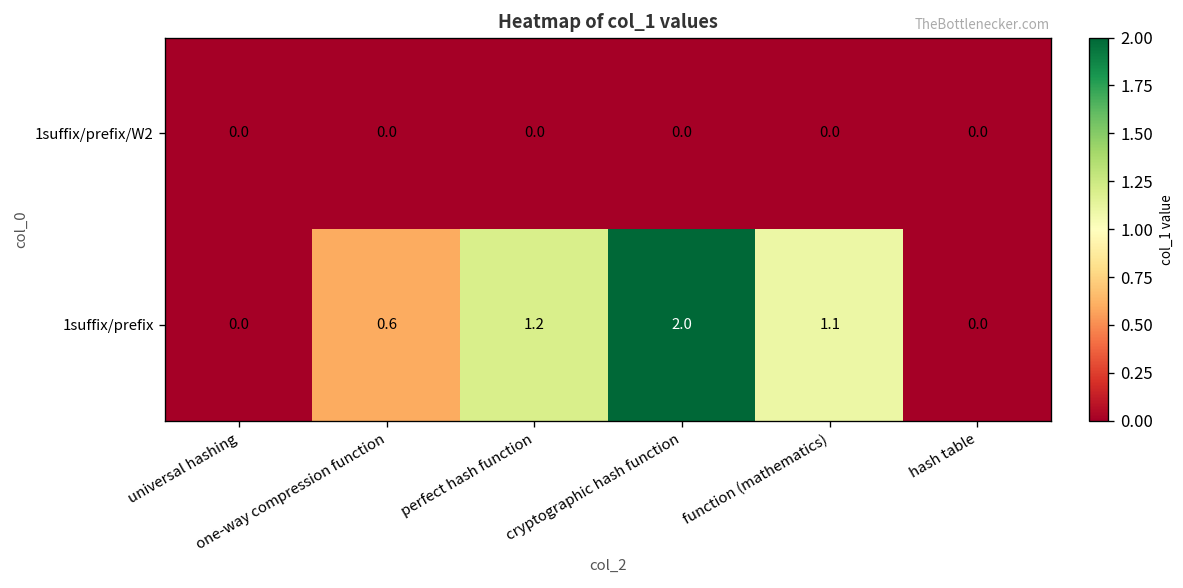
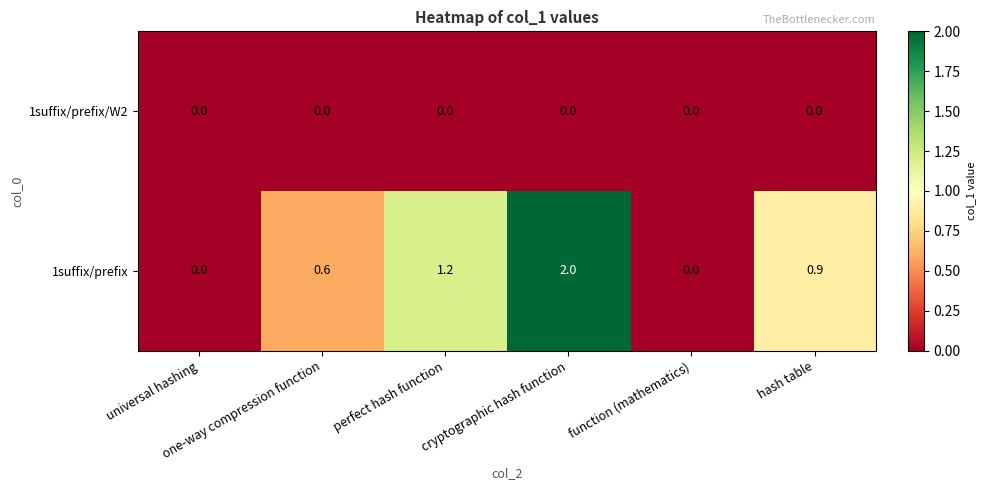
1suffix/prefix, function (mathematics): 1.1 -> 0.0
1suffix/prefix, hash table: 0.0 -> 0.9
